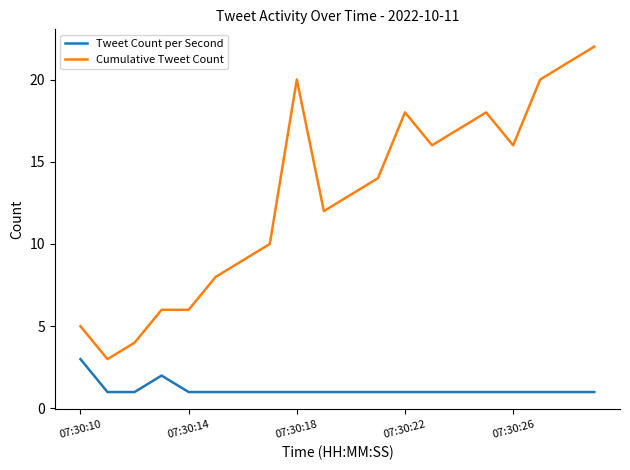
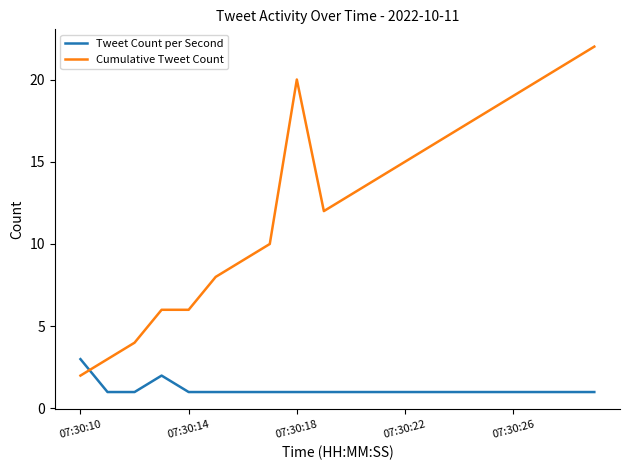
Cumulative Tweet Count, 07:30:10: 5 -> 2
Cumulative Tweet Count, 07:30:22: 18 -> 15
Cumulative Tweet Count, 07:30:26: 16 -> 19
